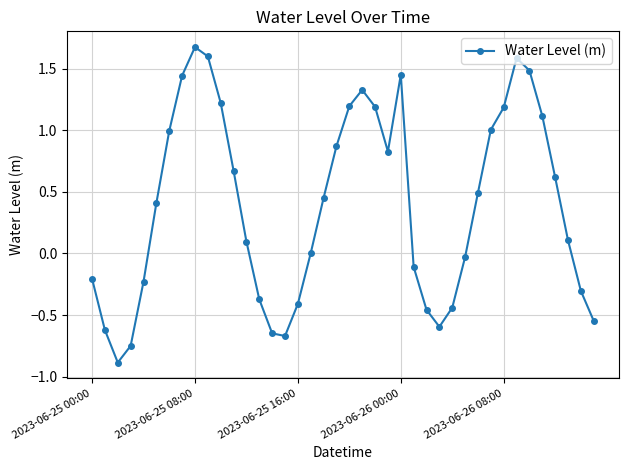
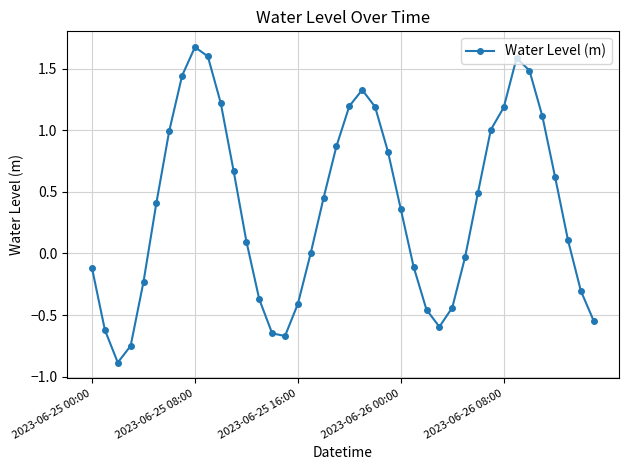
2023-06-25 00:00: -0.20 -> -0.12
2023-06-26 00:00: 1.45 -> 0.36
